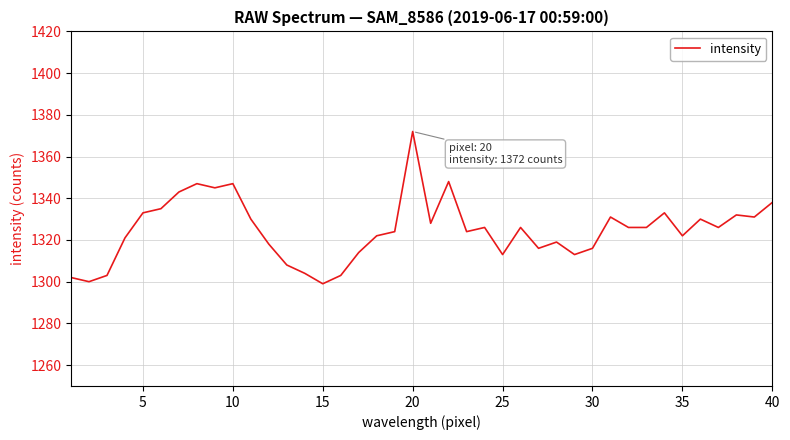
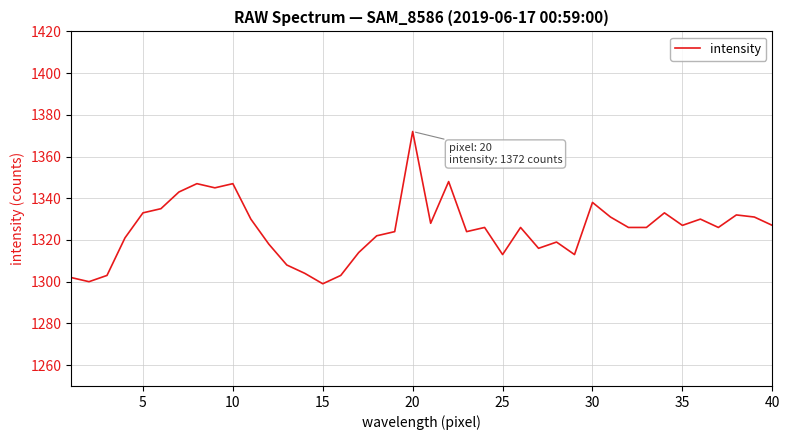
30: 1316 -> 1338
35: 1322 -> 1327
40: 1338 -> 1327
